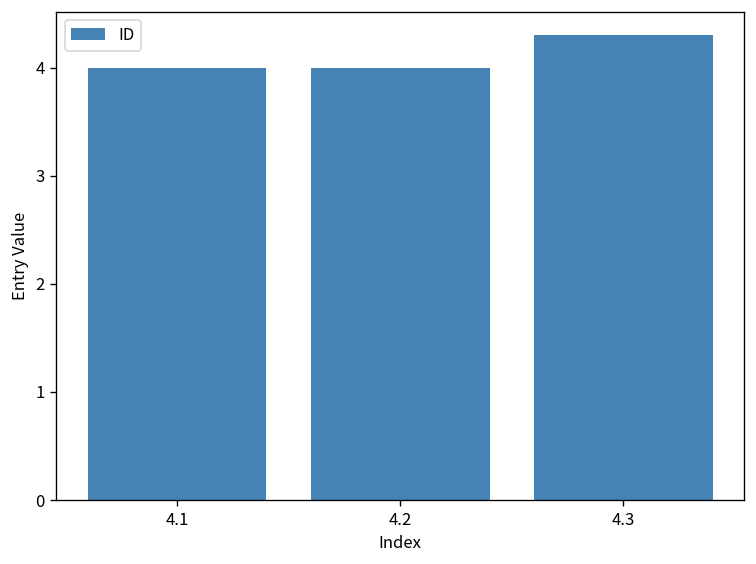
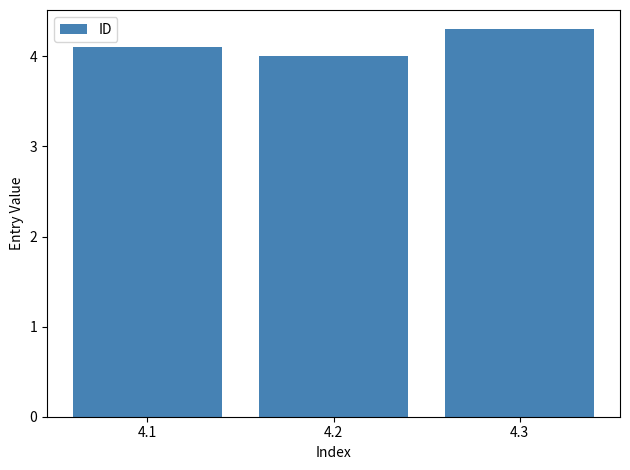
4.1: 4.0 -> 4.1
